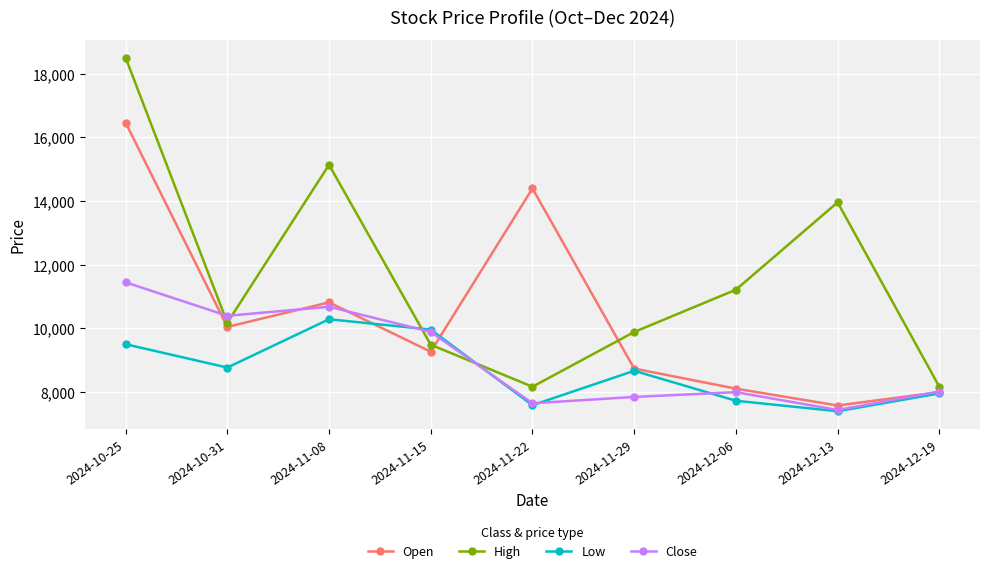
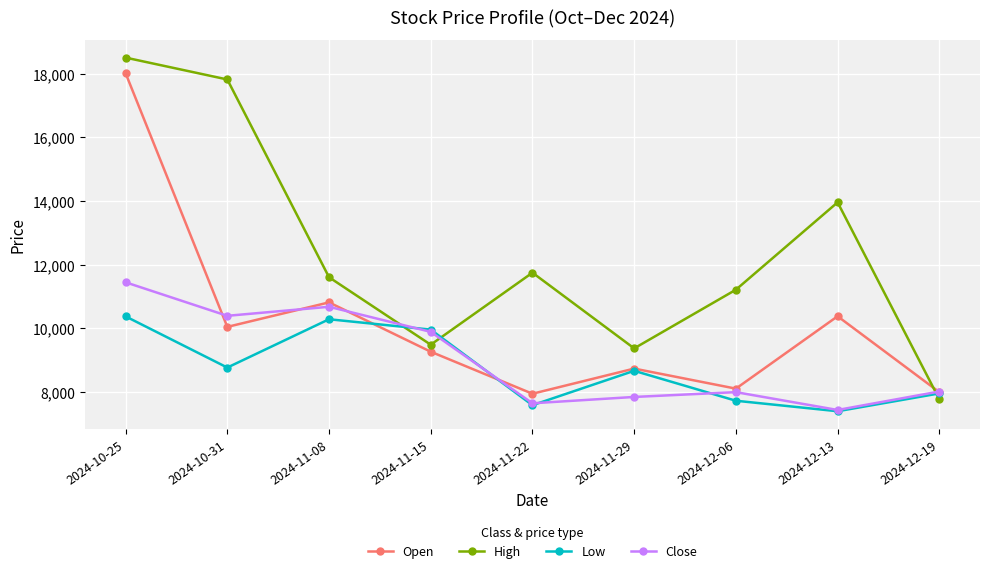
Open, 2024-10-25: 16,500 -> 18,000
Low, 2024-10-25: 9,500 -> 10,400
High, 2024-10-31: 10,200 -> 17,800
High, 2024-11-08: 15,100 -> 11,600
Open, 2024-11-22: 14,400 -> 7,900
High, 2024-11-22: 8,200 -> 11,700
High, 2024-11-29: 9,900 -> 9,400
Open, 2024-12-13: 7,600 -> 10,400
High, 2024-12-19: 8,200 -> 7,800
